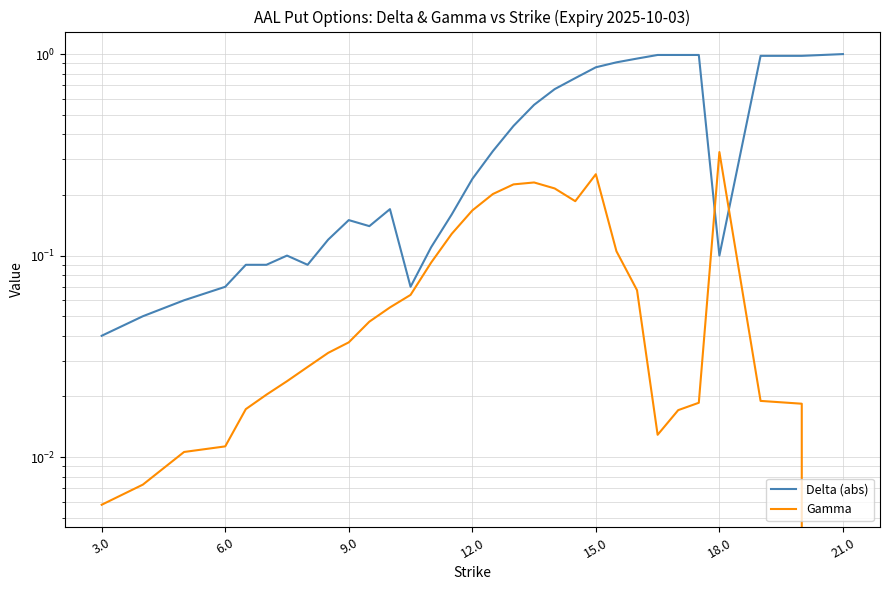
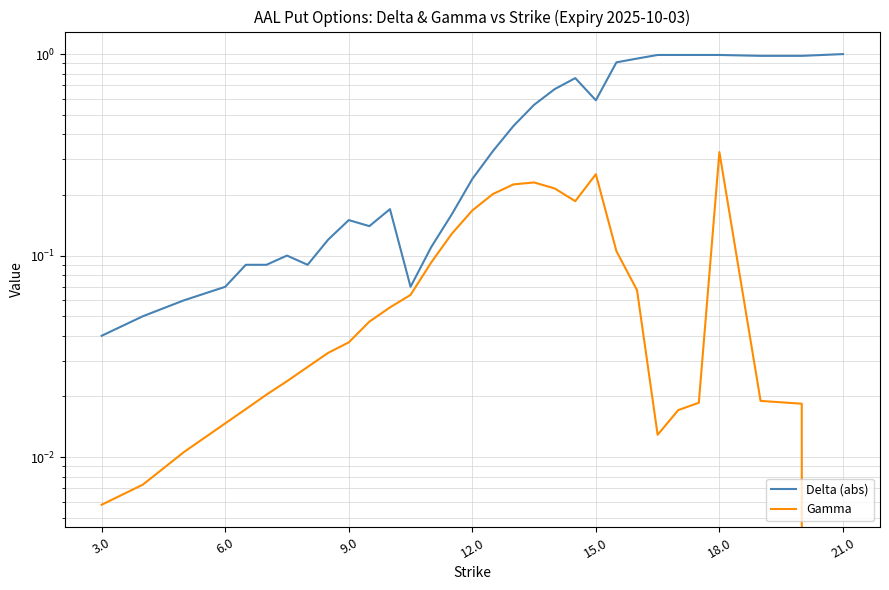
Gamma, 6.0: 0.011 -> 0.015
Delta (abs), 15.0: 0.86 -> 0.59
Delta (abs), 18.0: 0.10 -> 1.0
